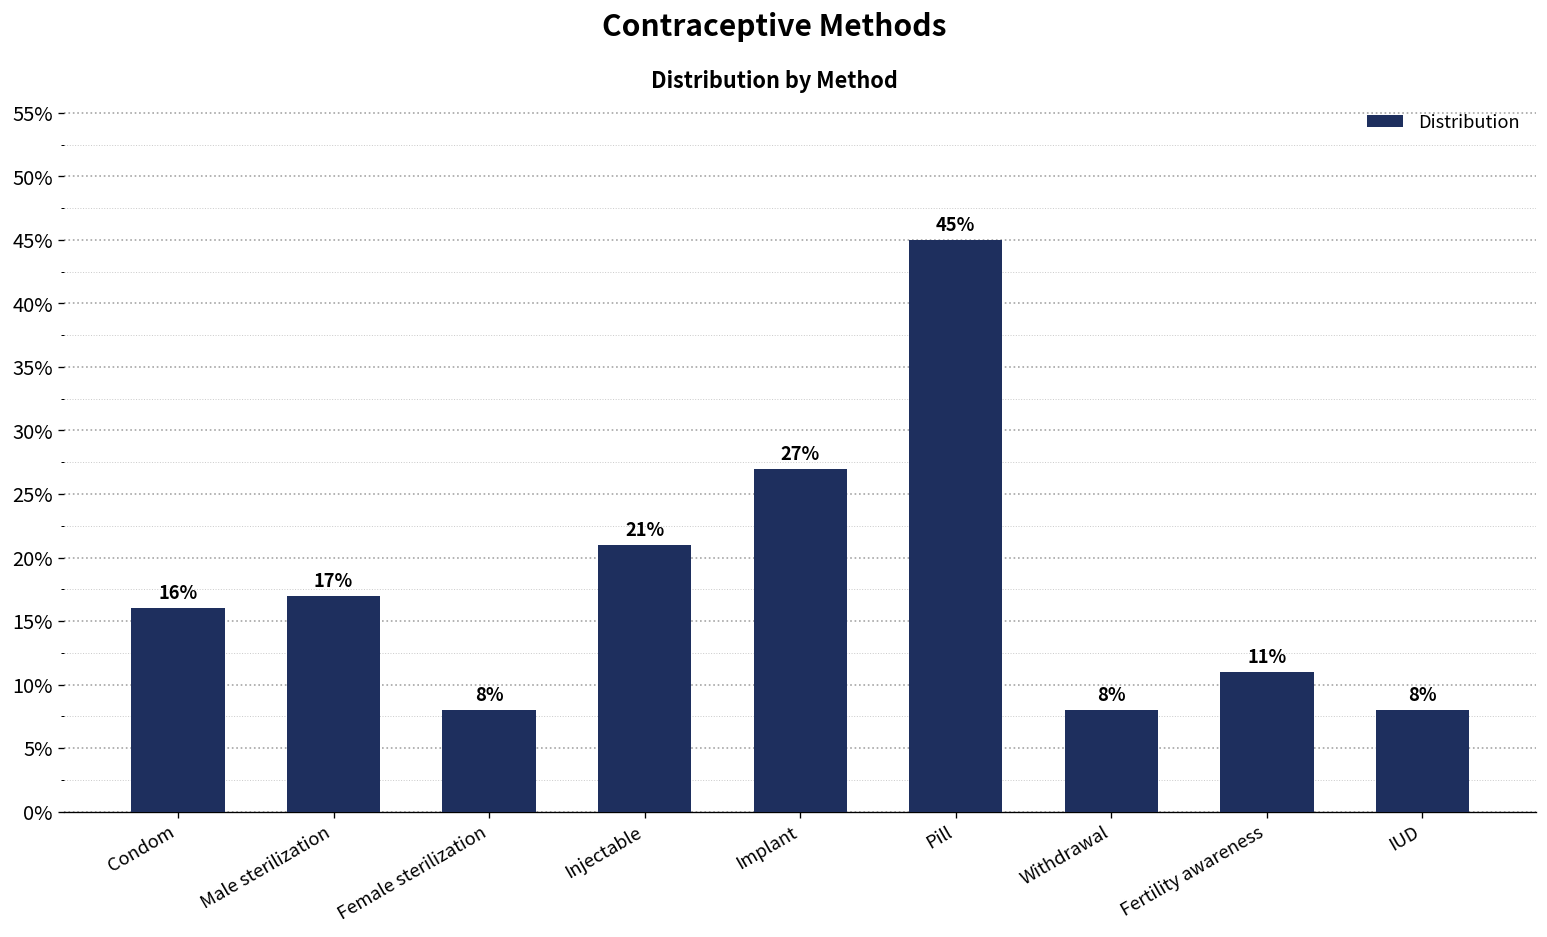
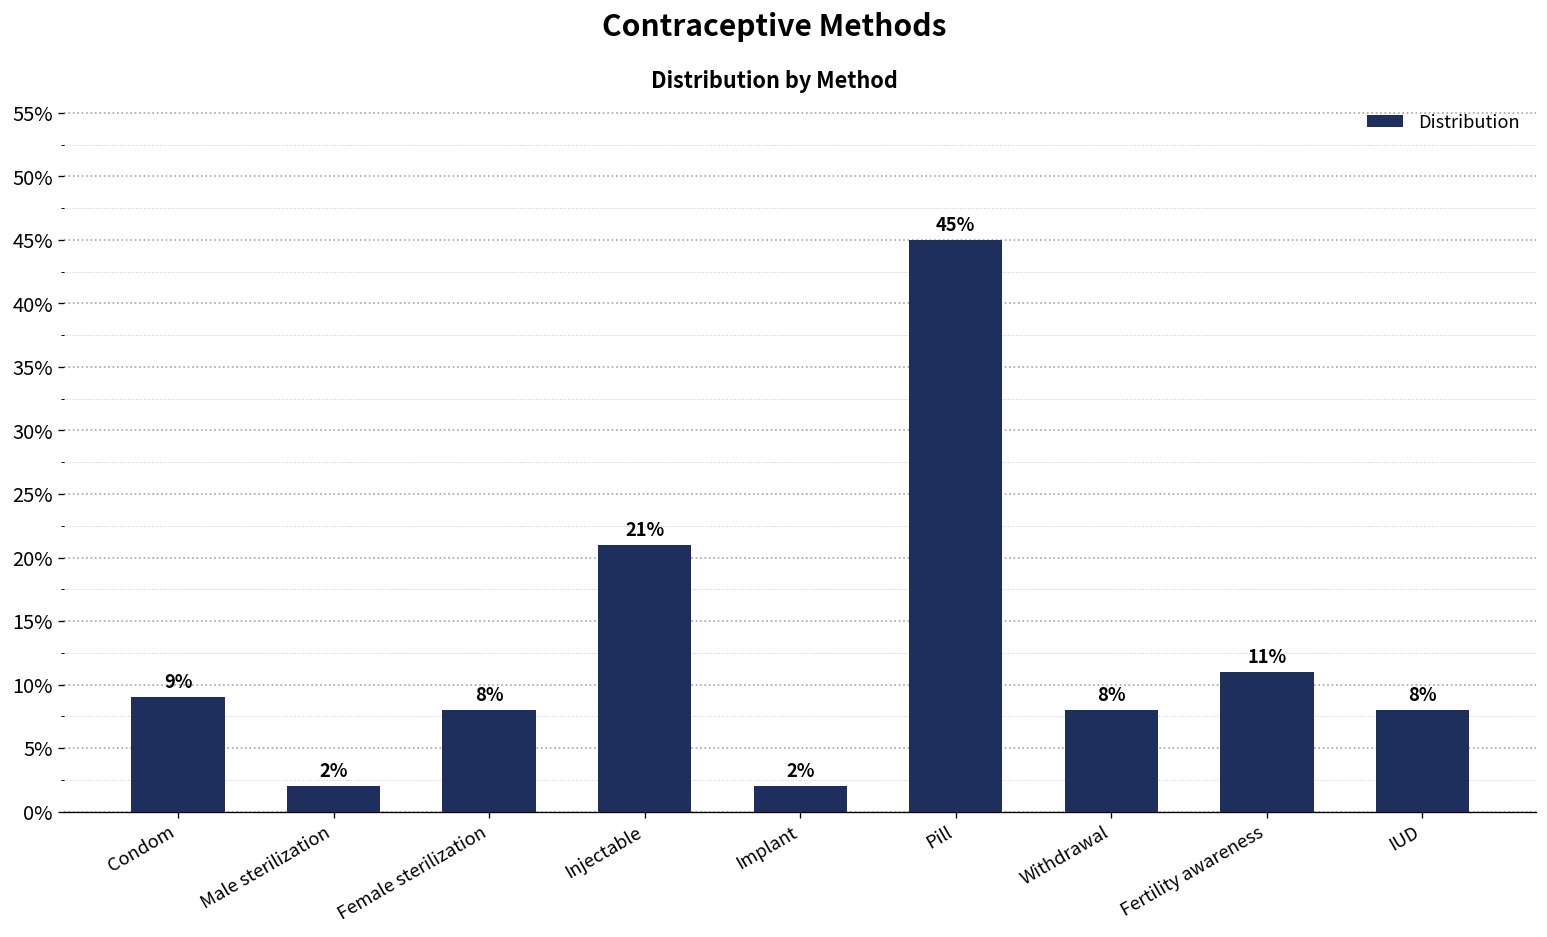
Condom: 16% -> 9%
Male sterilization: 17% -> 2%
Implant: 27% -> 2%
